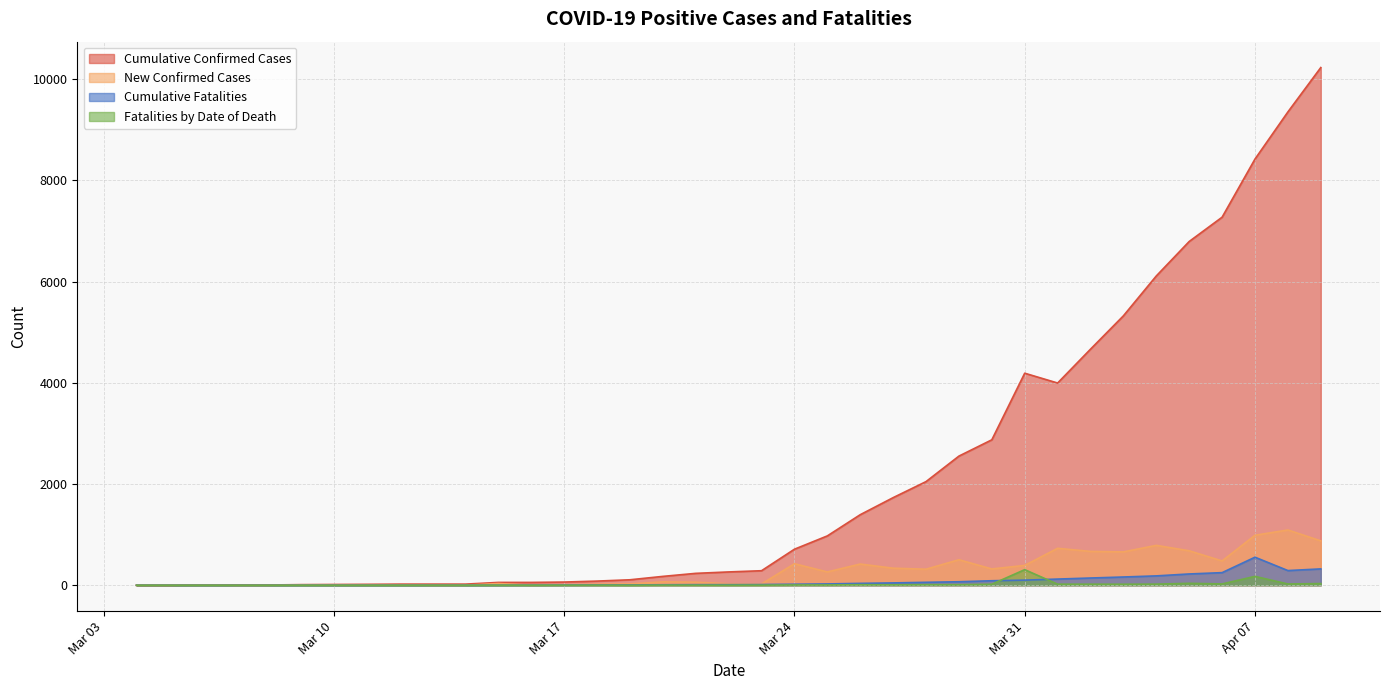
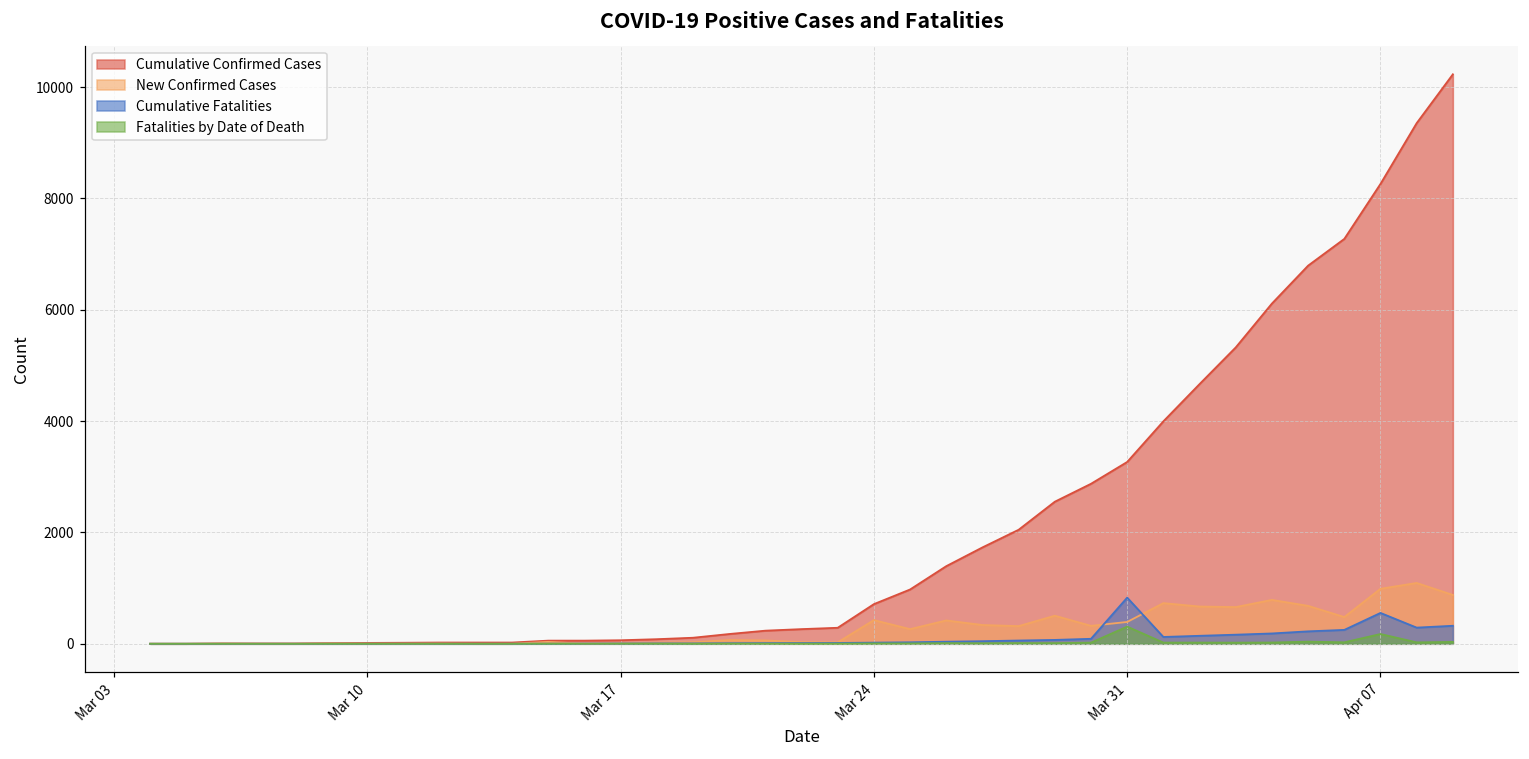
Cumulative Confirmed Cases, Mar 31: 4200 -> 3300
Cumulative Fatalities, Mar 31: 100 -> 800
Cumulative Confirmed Cases, Apr 07: 8400 -> 8300
